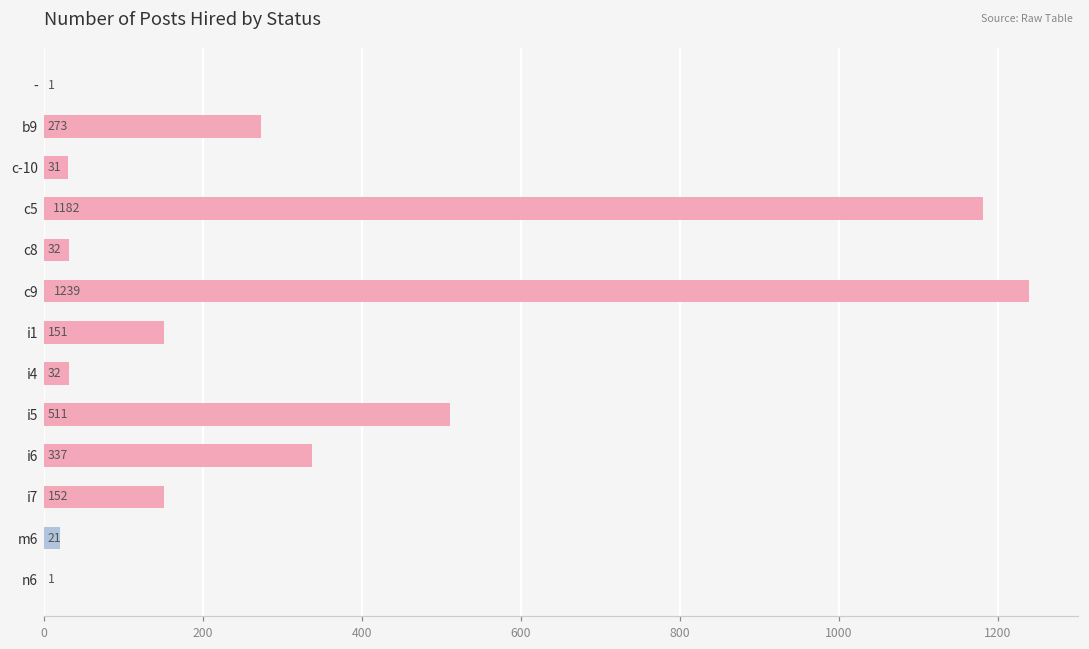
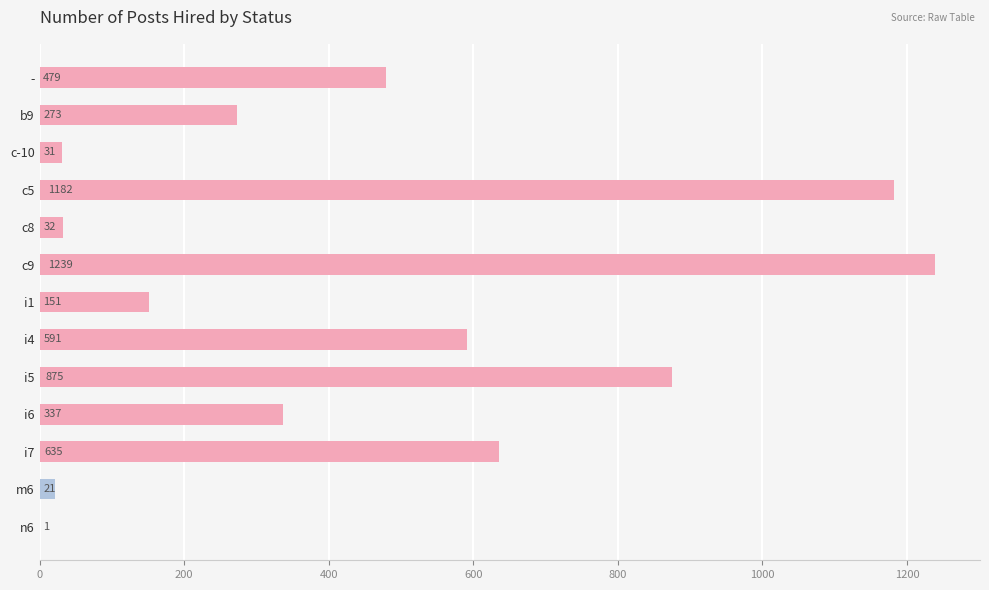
-: 1 -> 479
i4: 32 -> 591
i5: 511 -> 875
i7: 152 -> 635
